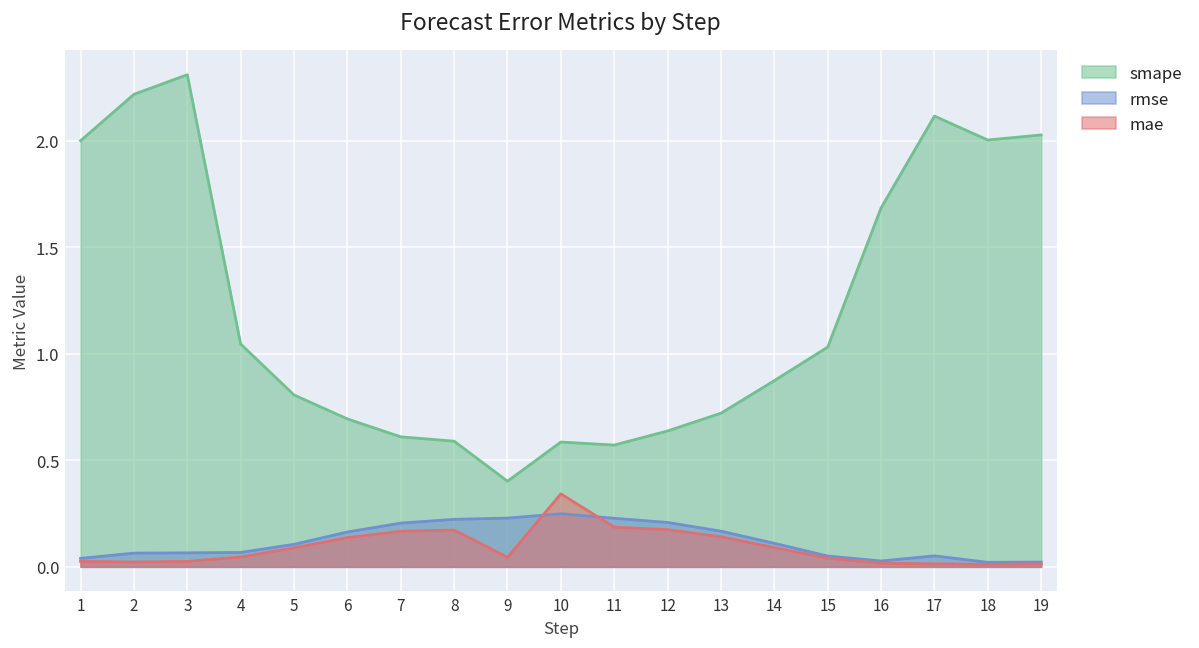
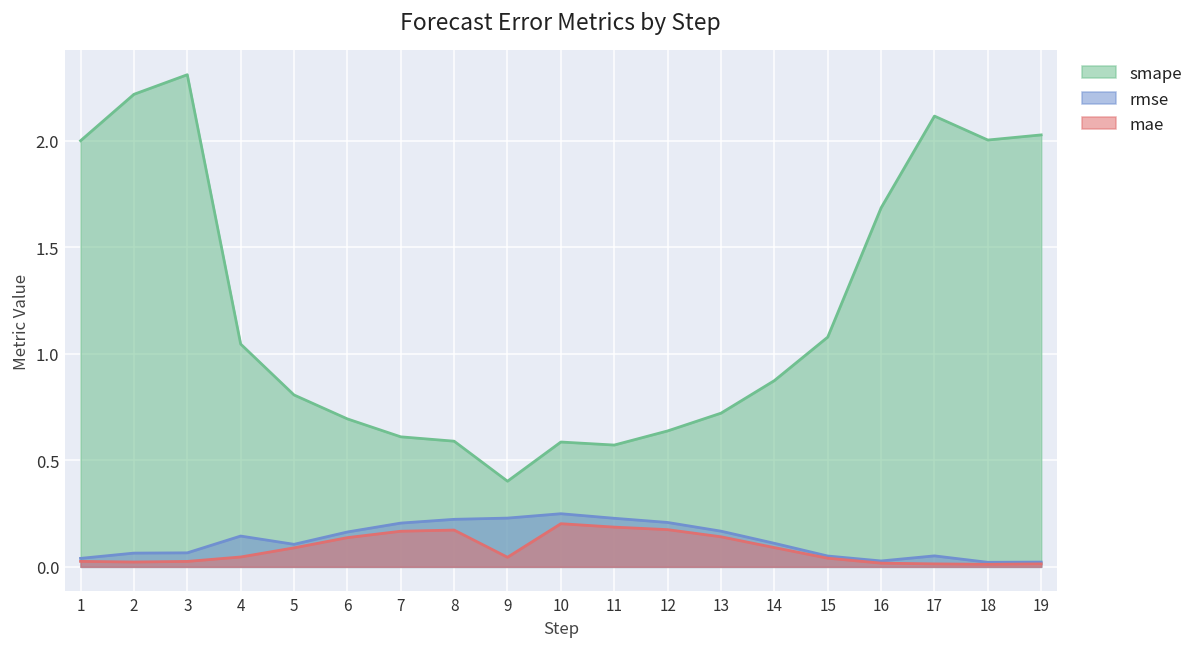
rmse, 4: 0.07 -> 0.14
mae, 10: 0.34 -> 0.20
smape, 15: 1.03 -> 1.08
